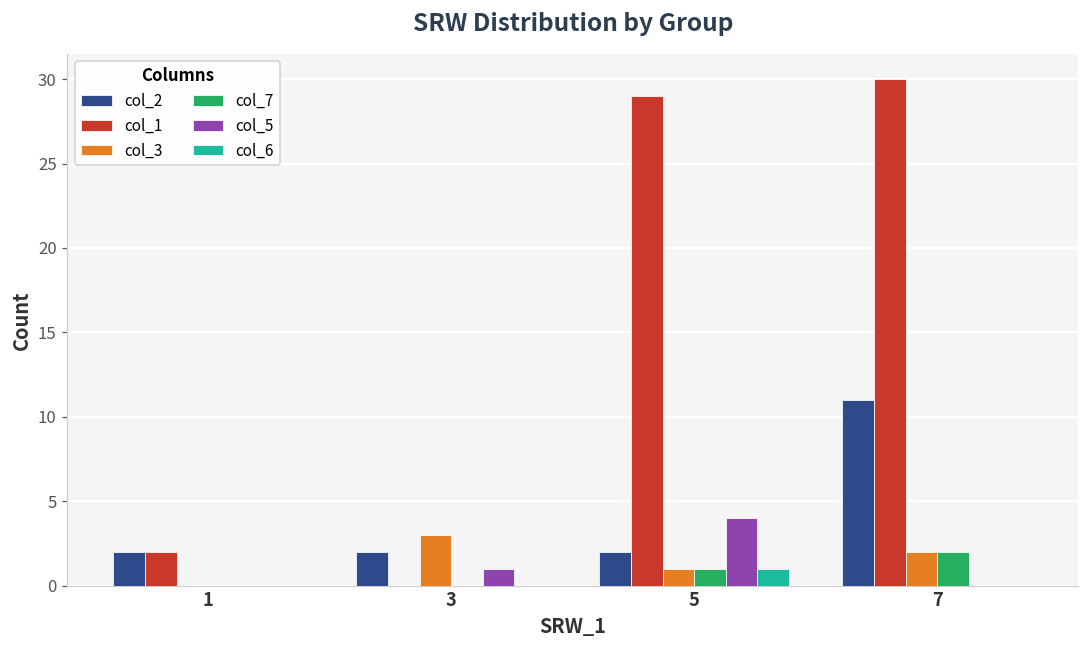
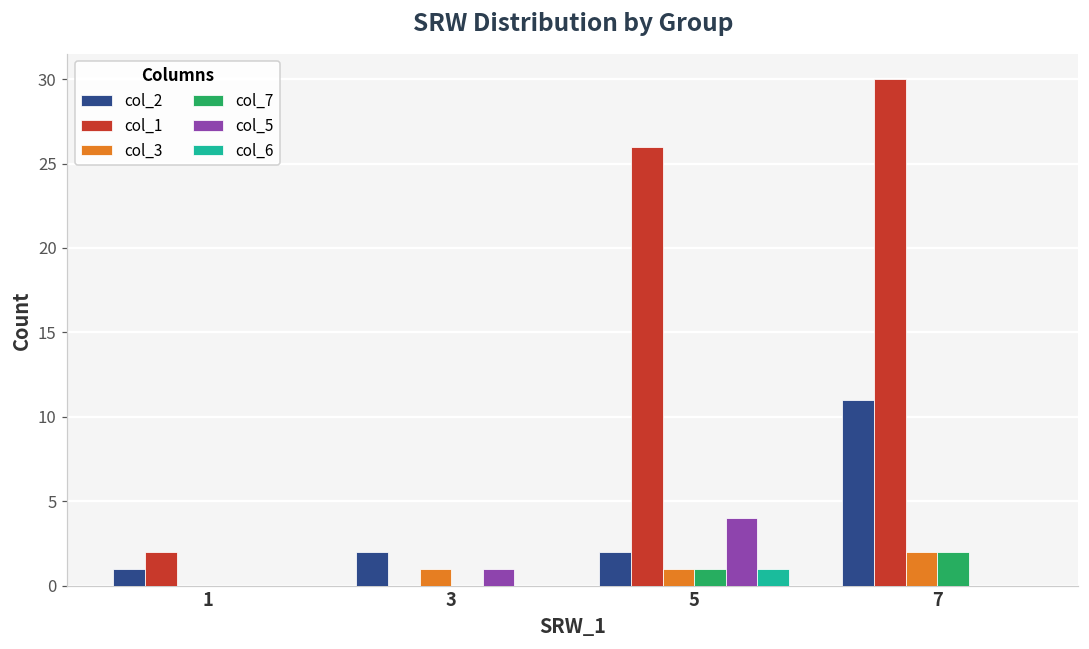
col_2, 1: 2 -> 1
col_3, 3: 3 -> 1
col_1, 5: 29 -> 26
